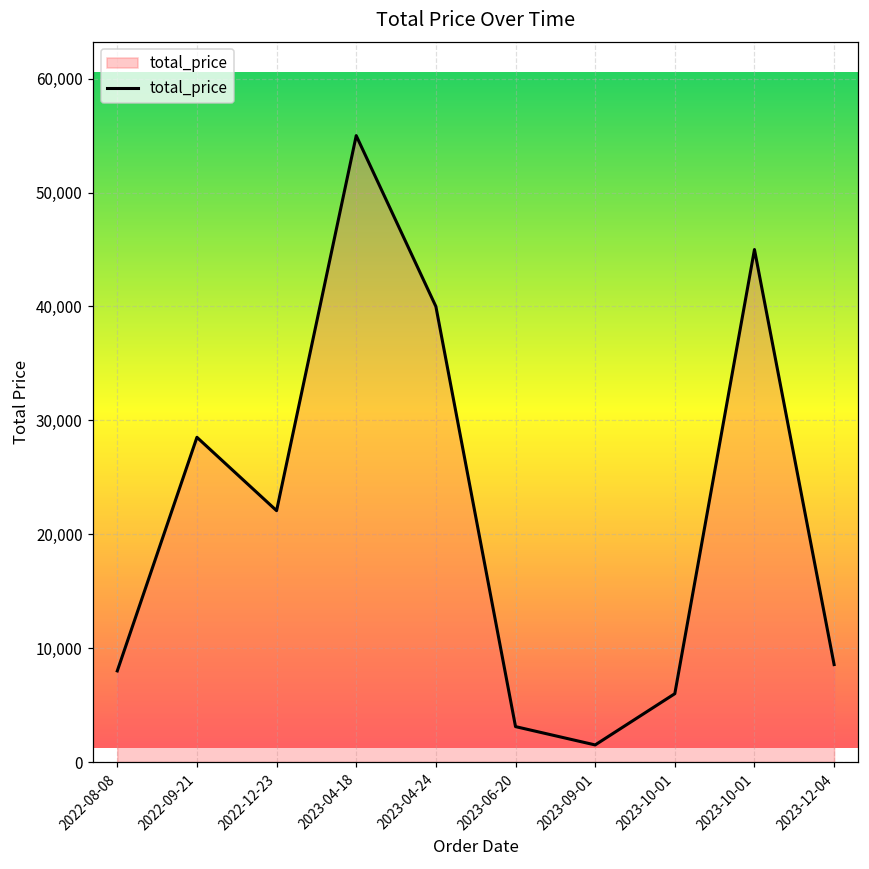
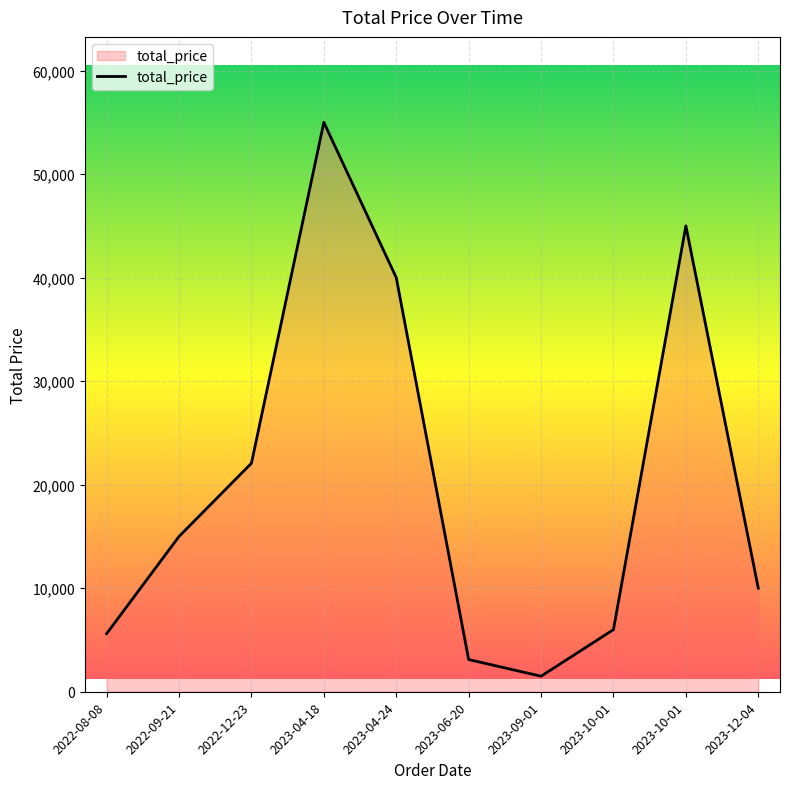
2022-08-08: 8,000 -> 5,600
2022-09-21: 28,500 -> 15,000
2023-12-04: 8,600 -> 10,000
